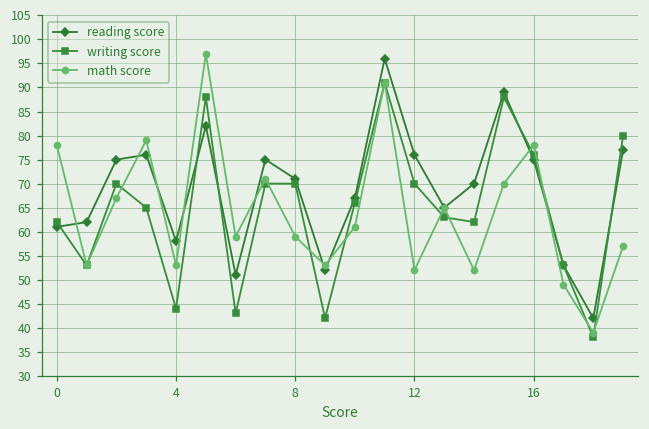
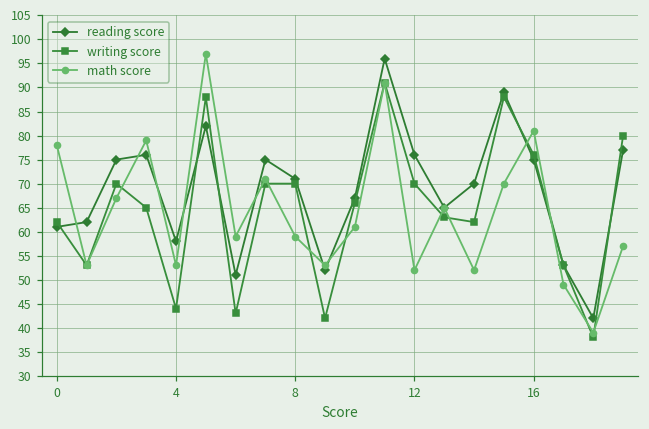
math score, 16: 78 -> 81
